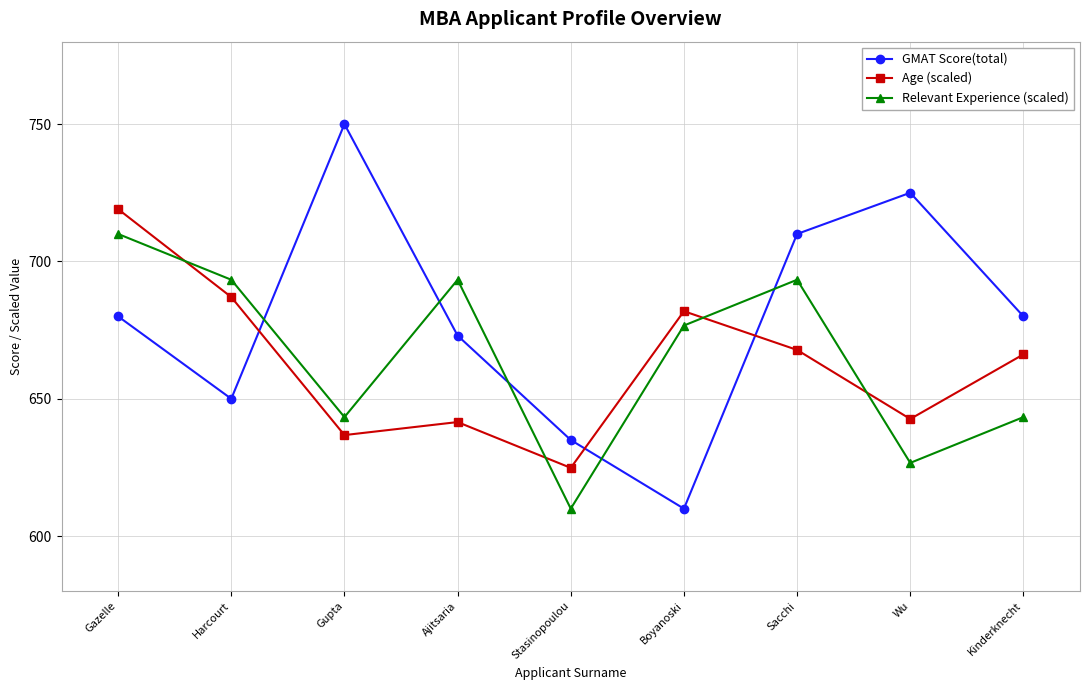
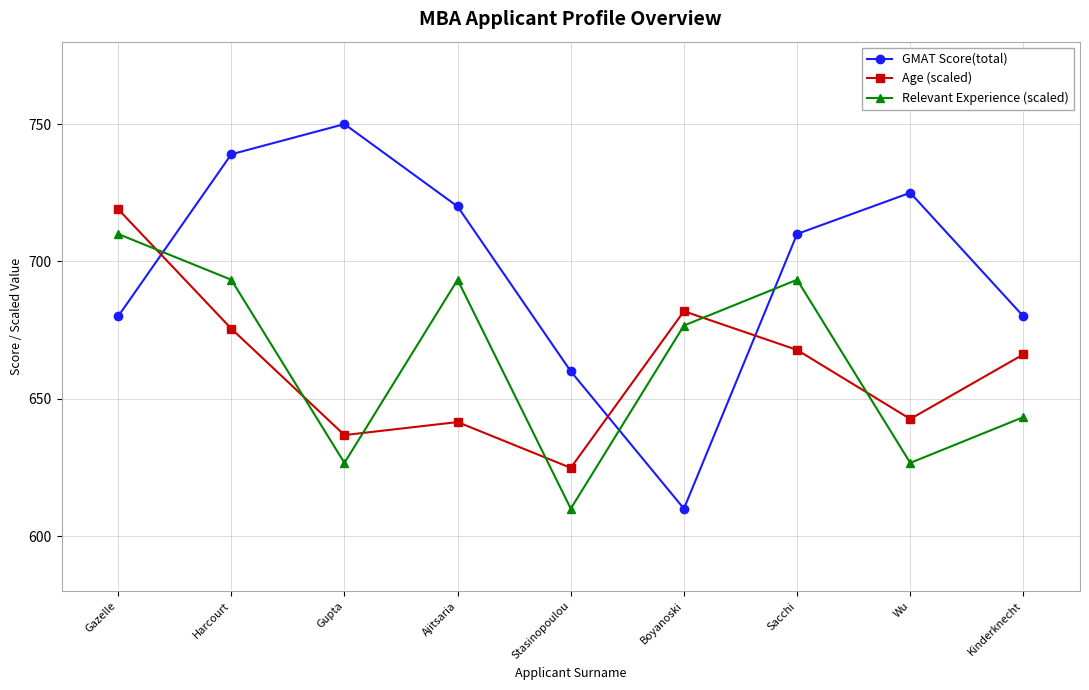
GMAT Score(total), Harcourt: 650 -> 739
Age (scaled), Harcourt: 687 -> 676
Relevant Experience (scaled), Gupta: 643 -> 627
GMAT Score(total), Ajitsaria: 673 -> 720
GMAT Score(total), Stasinopoulou: 635 -> 660
